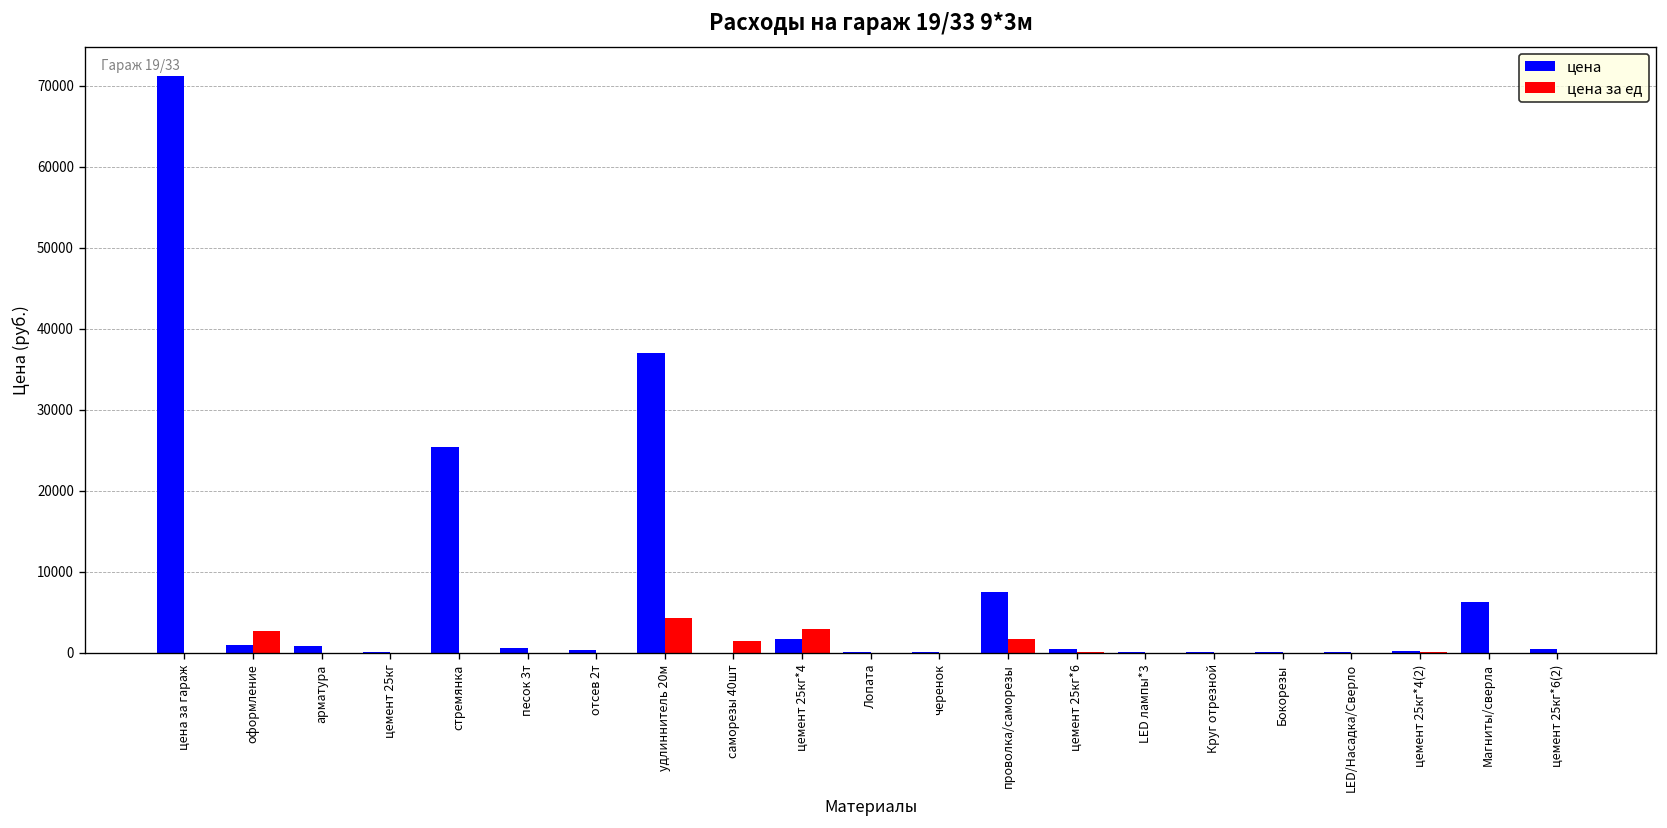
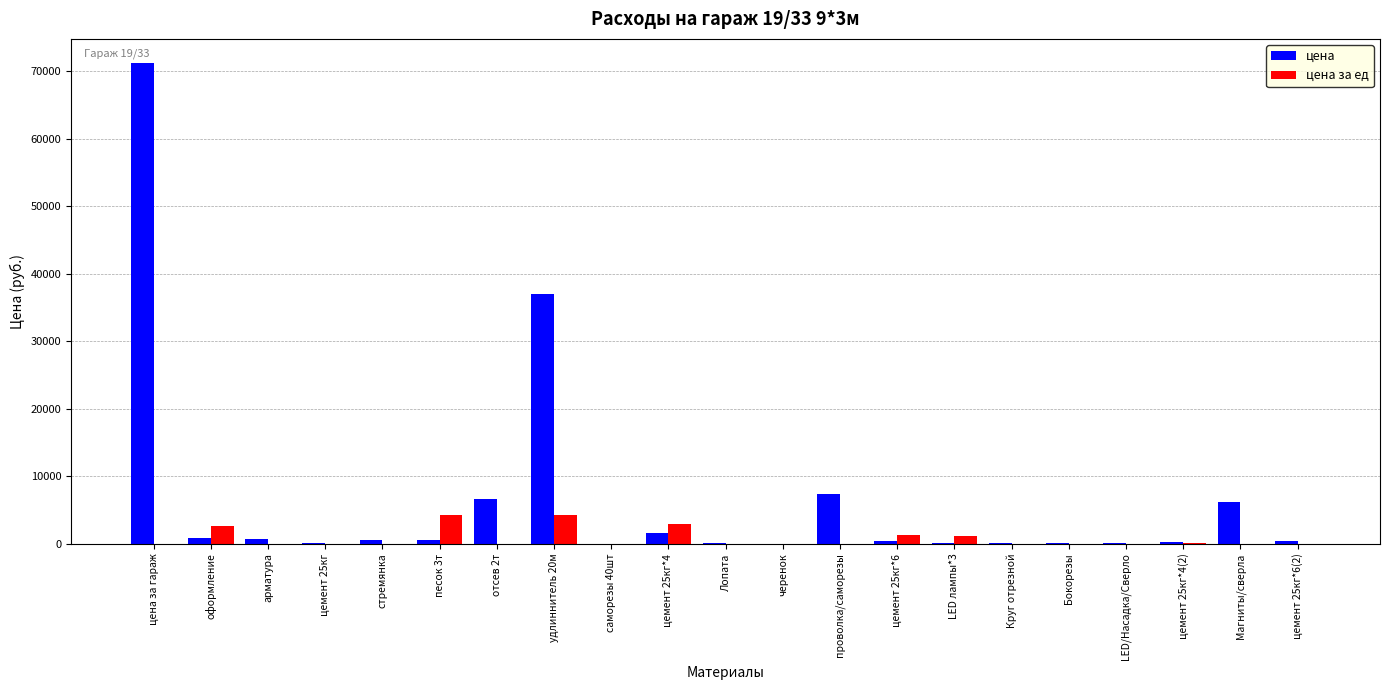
цена, стремянка: 25000 -> 1000
цена за ед, песок 3т: 0 -> 4000
цена, отсев 2т: 0 -> 7000
цена за ед, саморезы 40шт: 1000 -> 0
цена за ед, проволка/саморезы: 2000 -> 0
цена за ед, цемент 25кг*6: 0 -> 1000
цена за ед, LED лампы*3: 0 -> 1000
